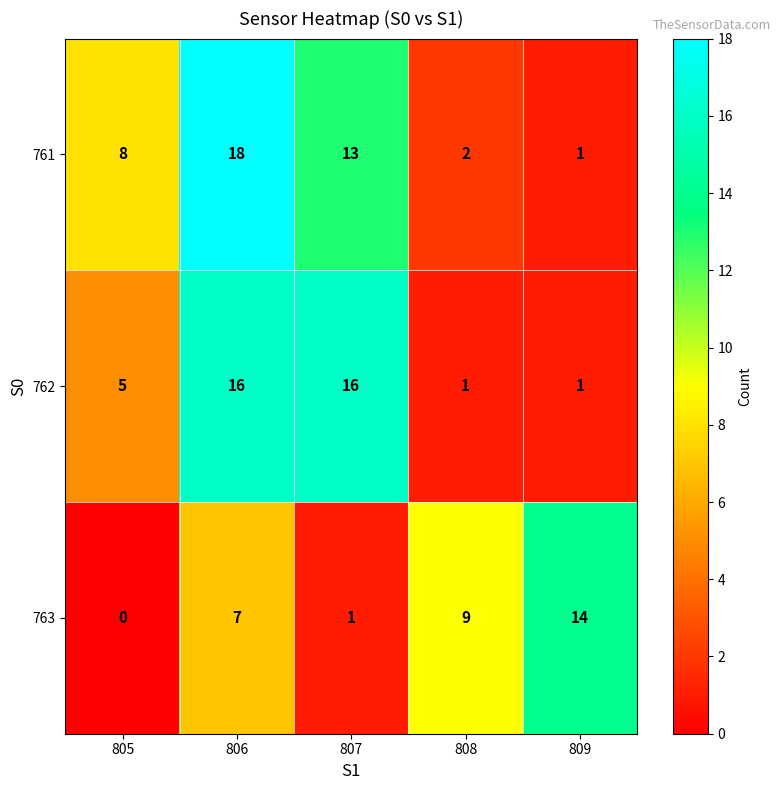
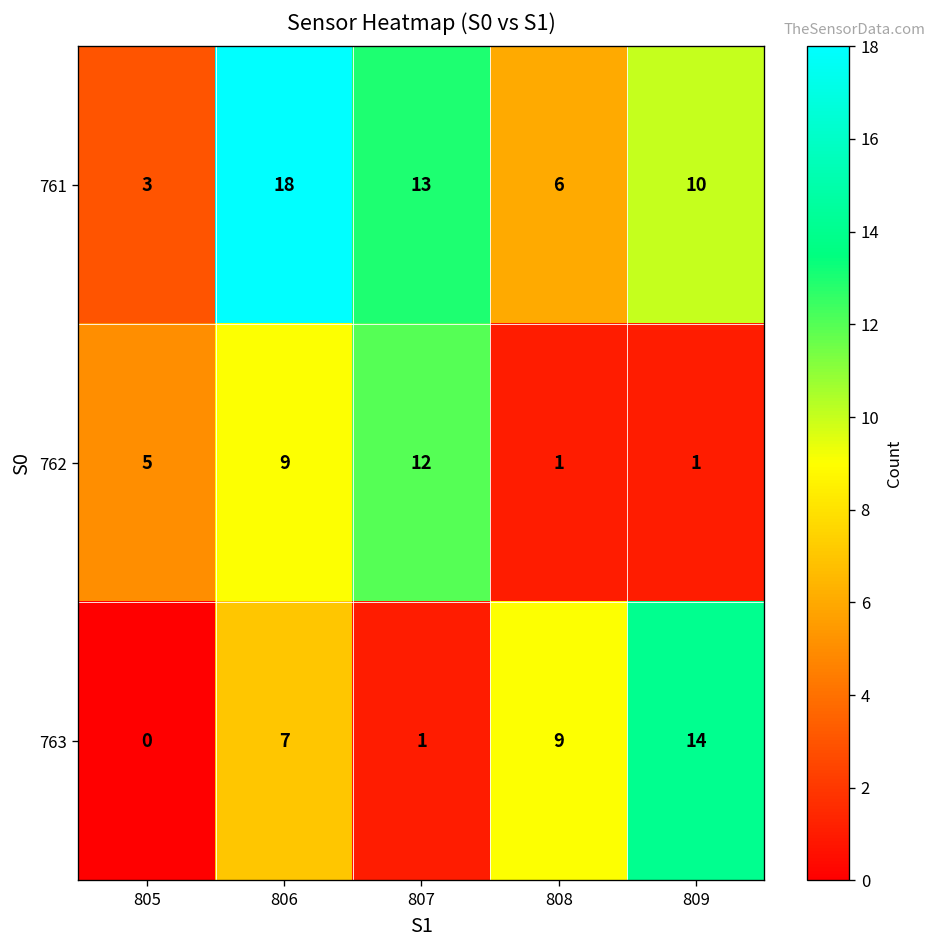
761, 805: 8 -> 3
761, 808: 2 -> 6
761, 809: 1 -> 10
762, 806: 16 -> 9
762, 807: 16 -> 12
